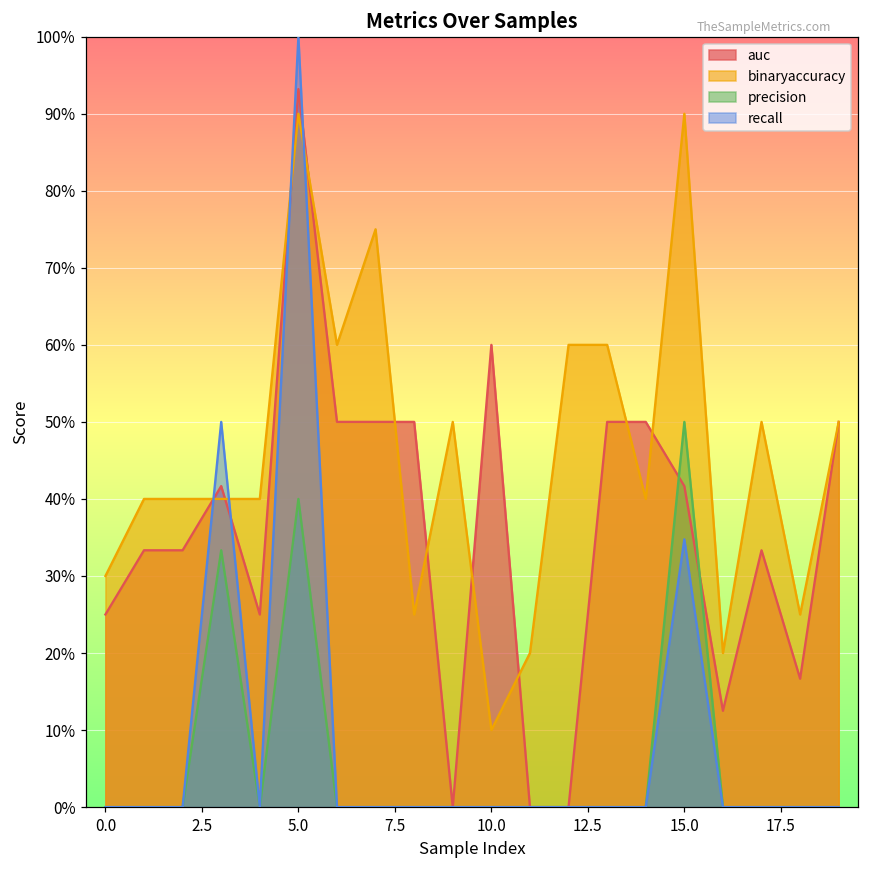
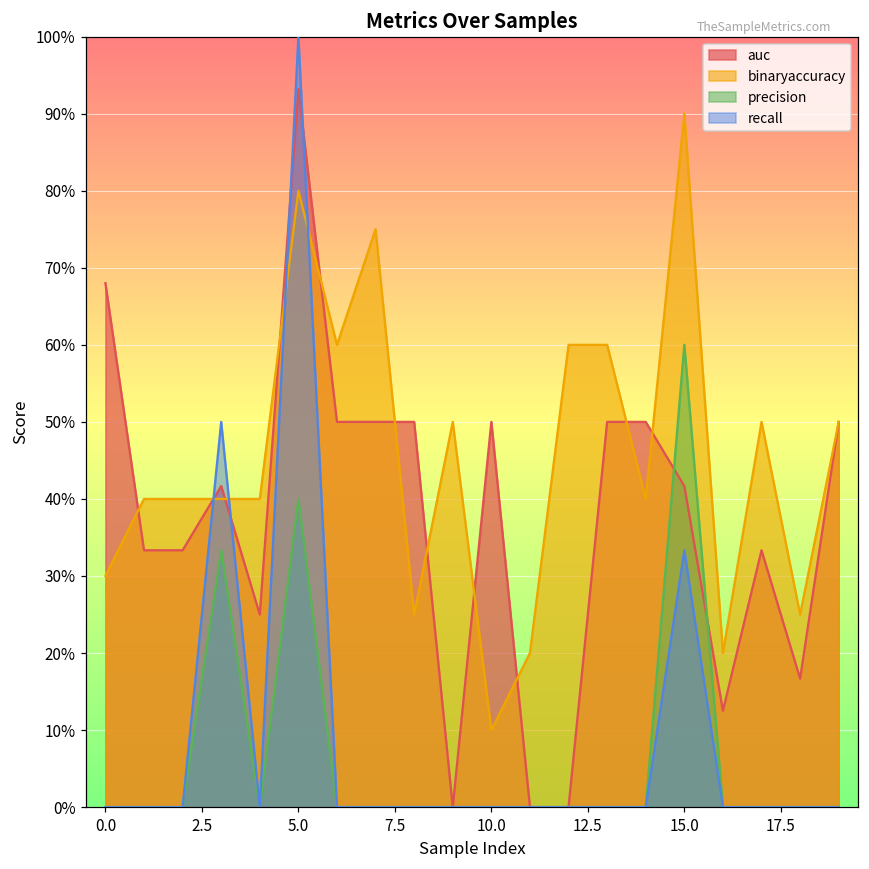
auc, 0.0: 25% -> 68%
binaryaccuracy, 5.0: 90% -> 80%
auc, 10.0: 60% -> 50%
precision, 15.0: 50% -> 60%
recall, 15.0: 35% -> 33%
